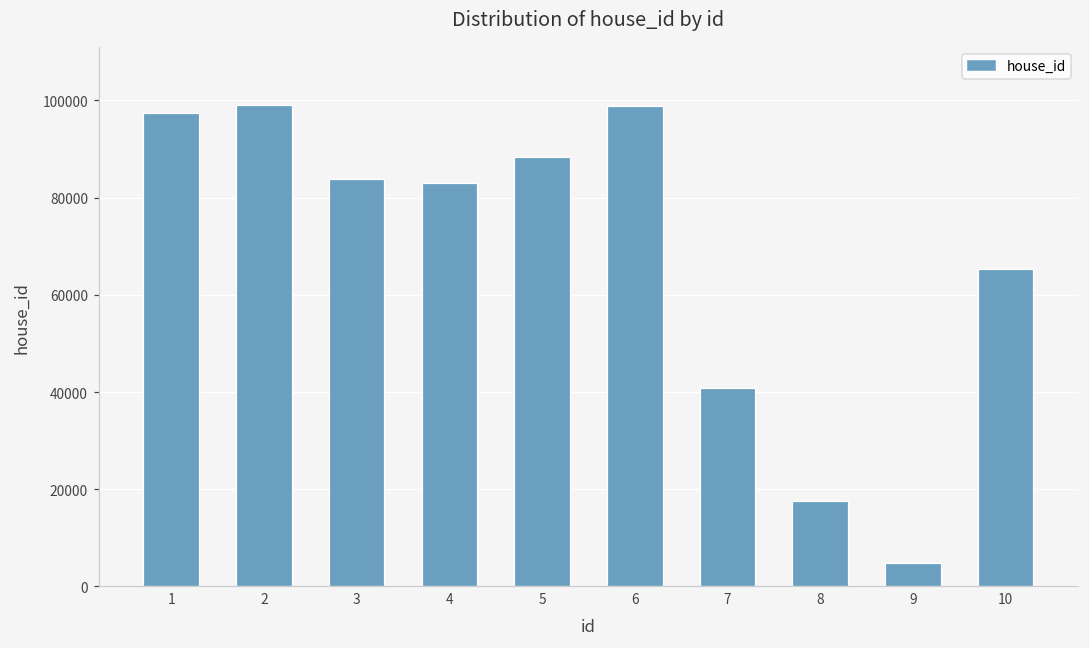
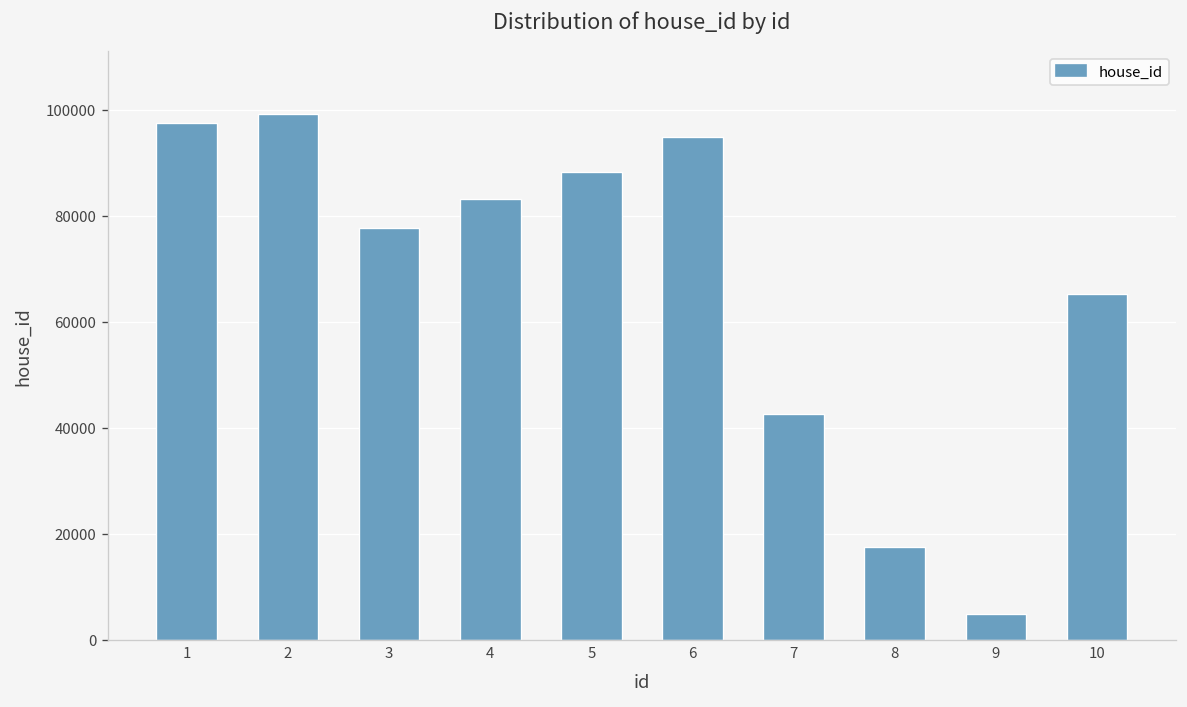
3: 84000 -> 78000
6: 99000 -> 95000
7: 41000 -> 43000
